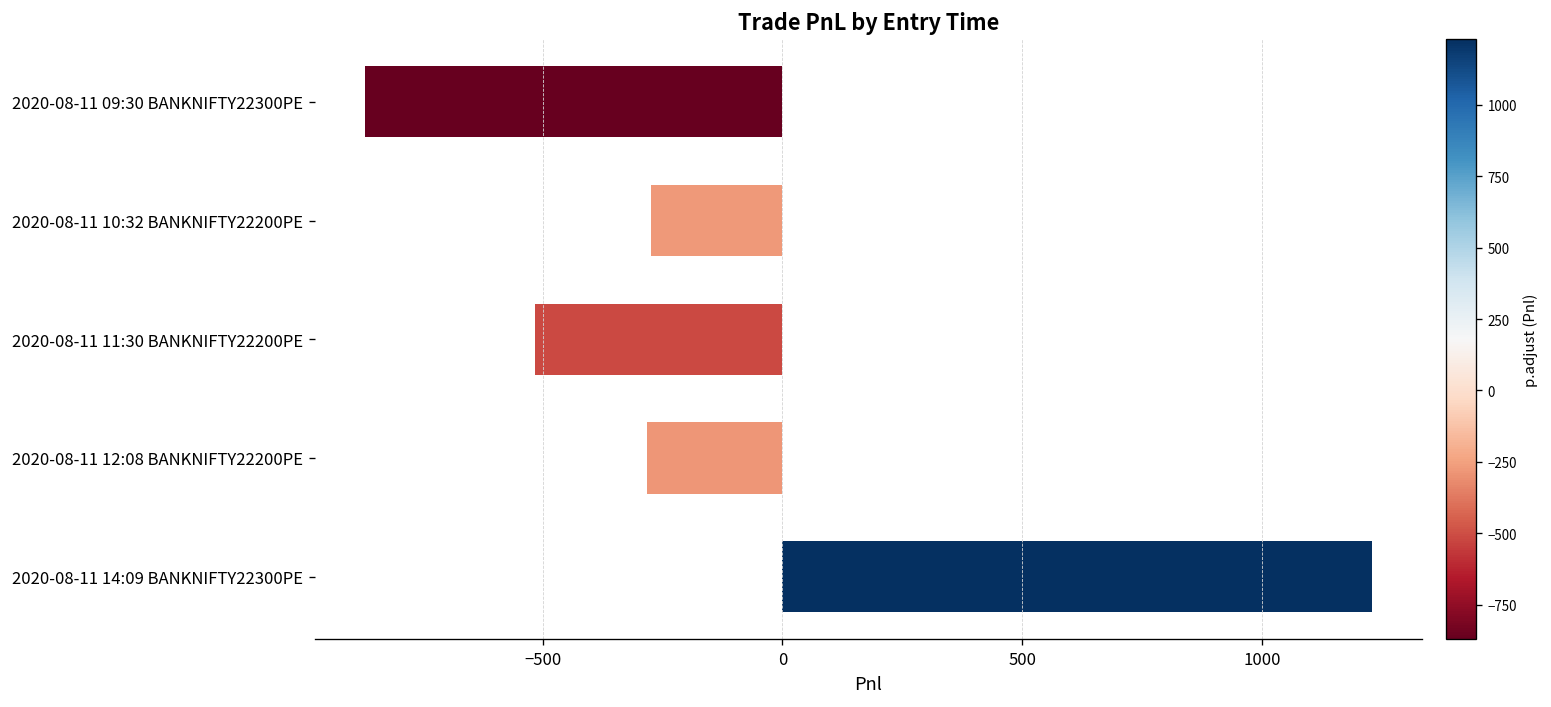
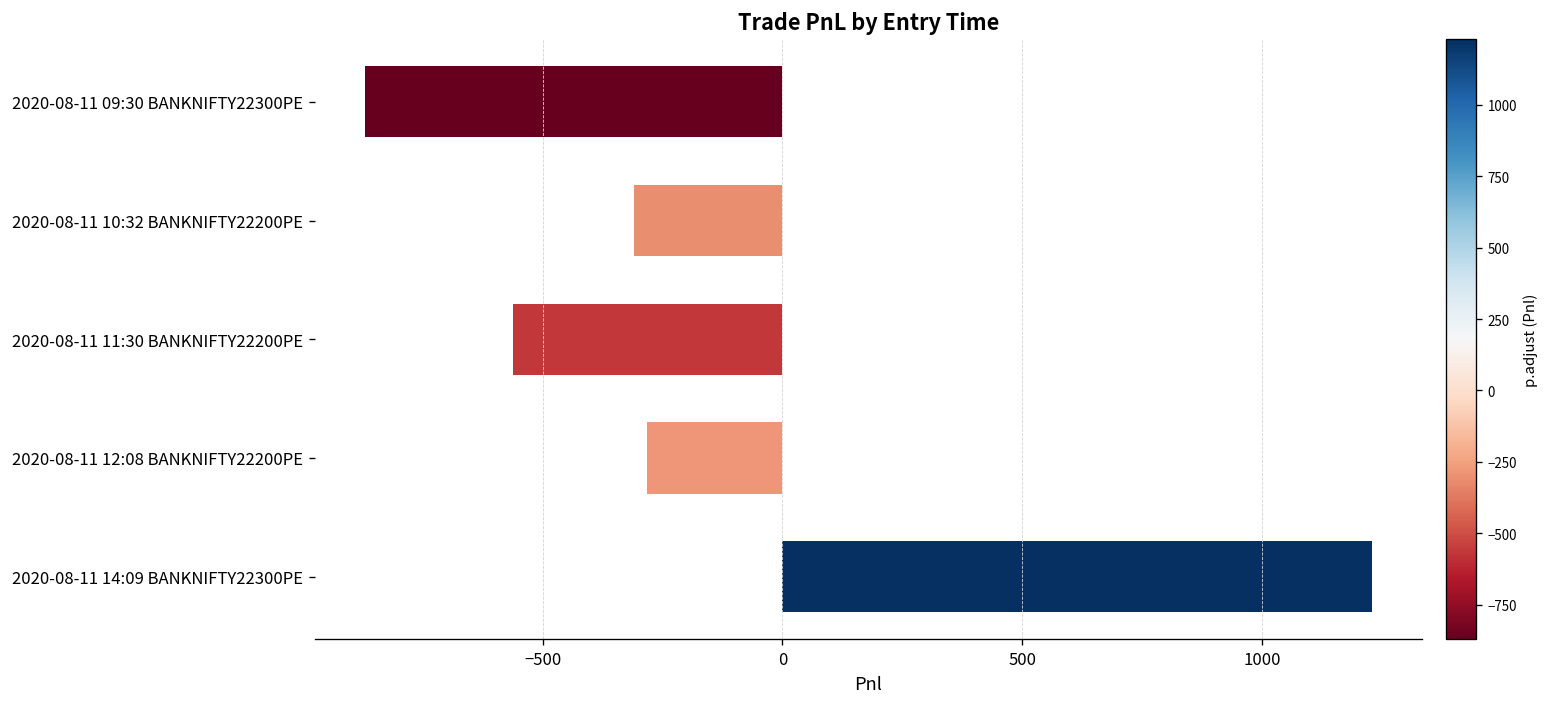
2020-08-11 10:32 BANKNIFTY22200PE: -270 -> -310
2020-08-11 11:30 BANKNIFTY22200PE: -520 -> -560
